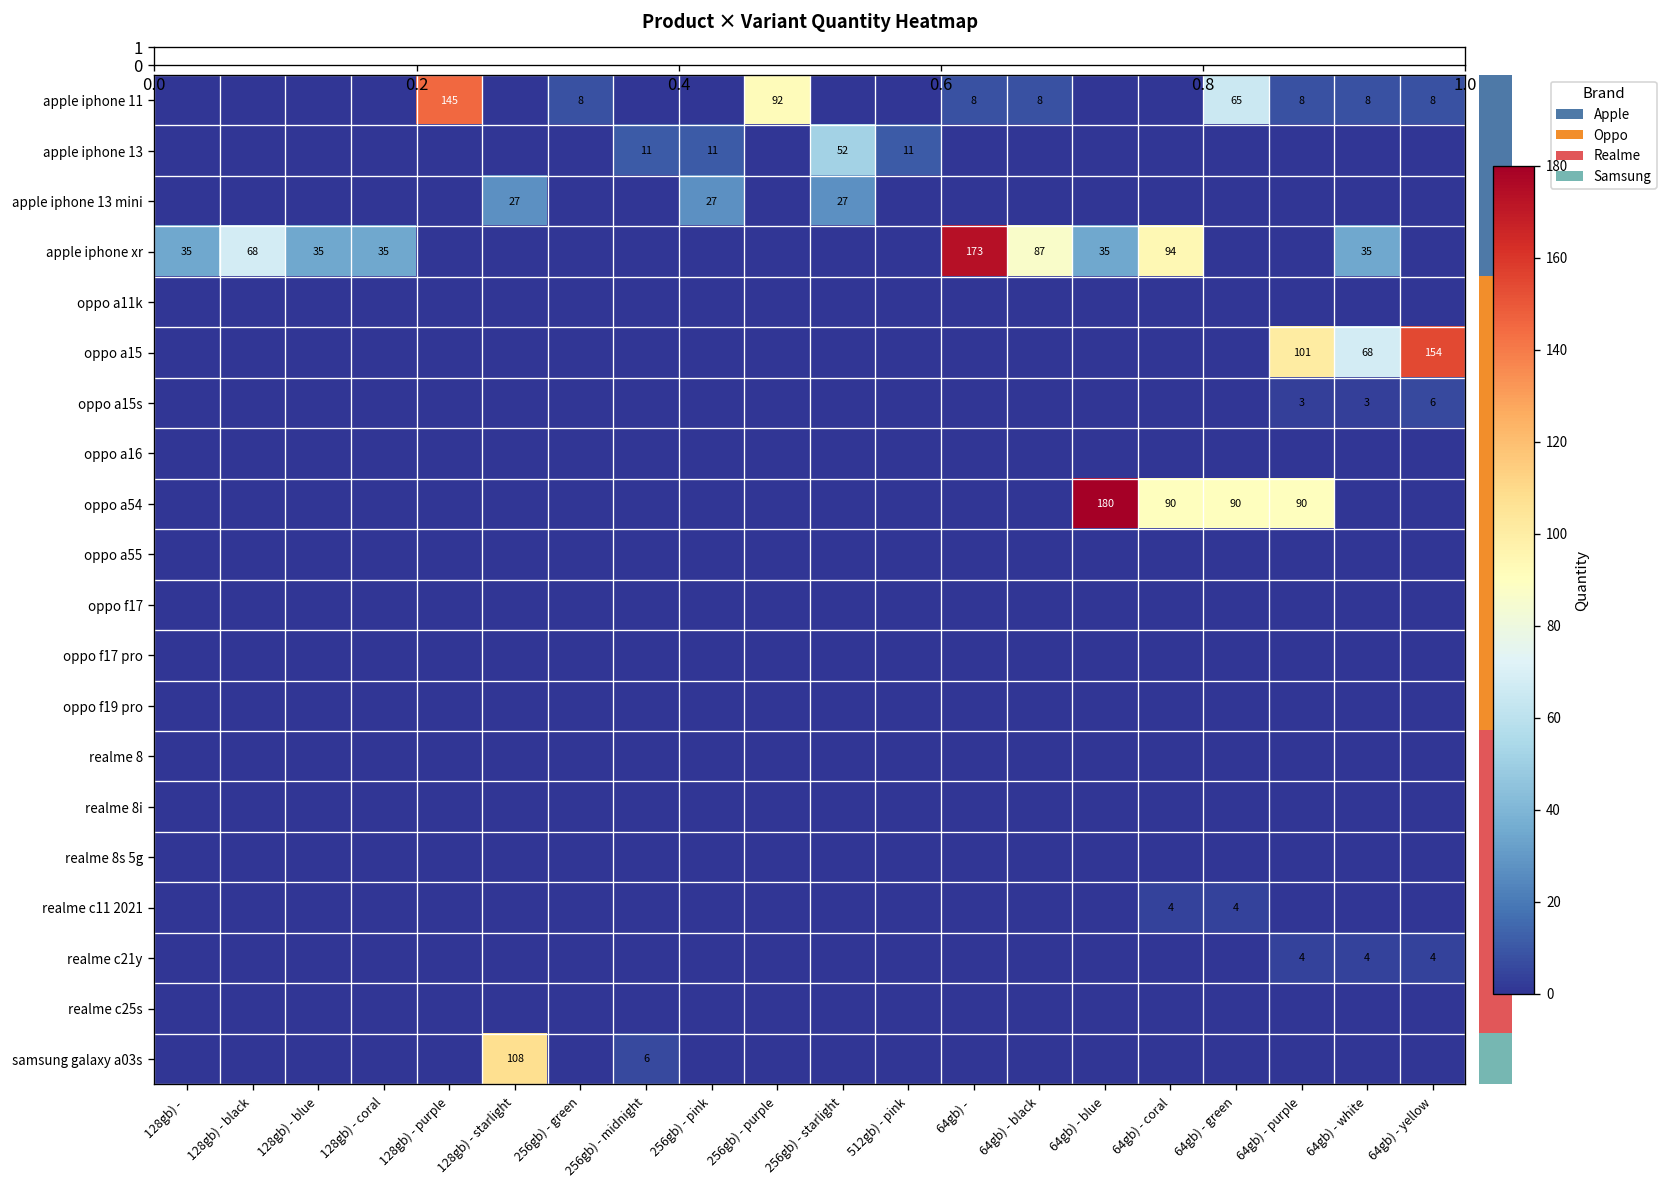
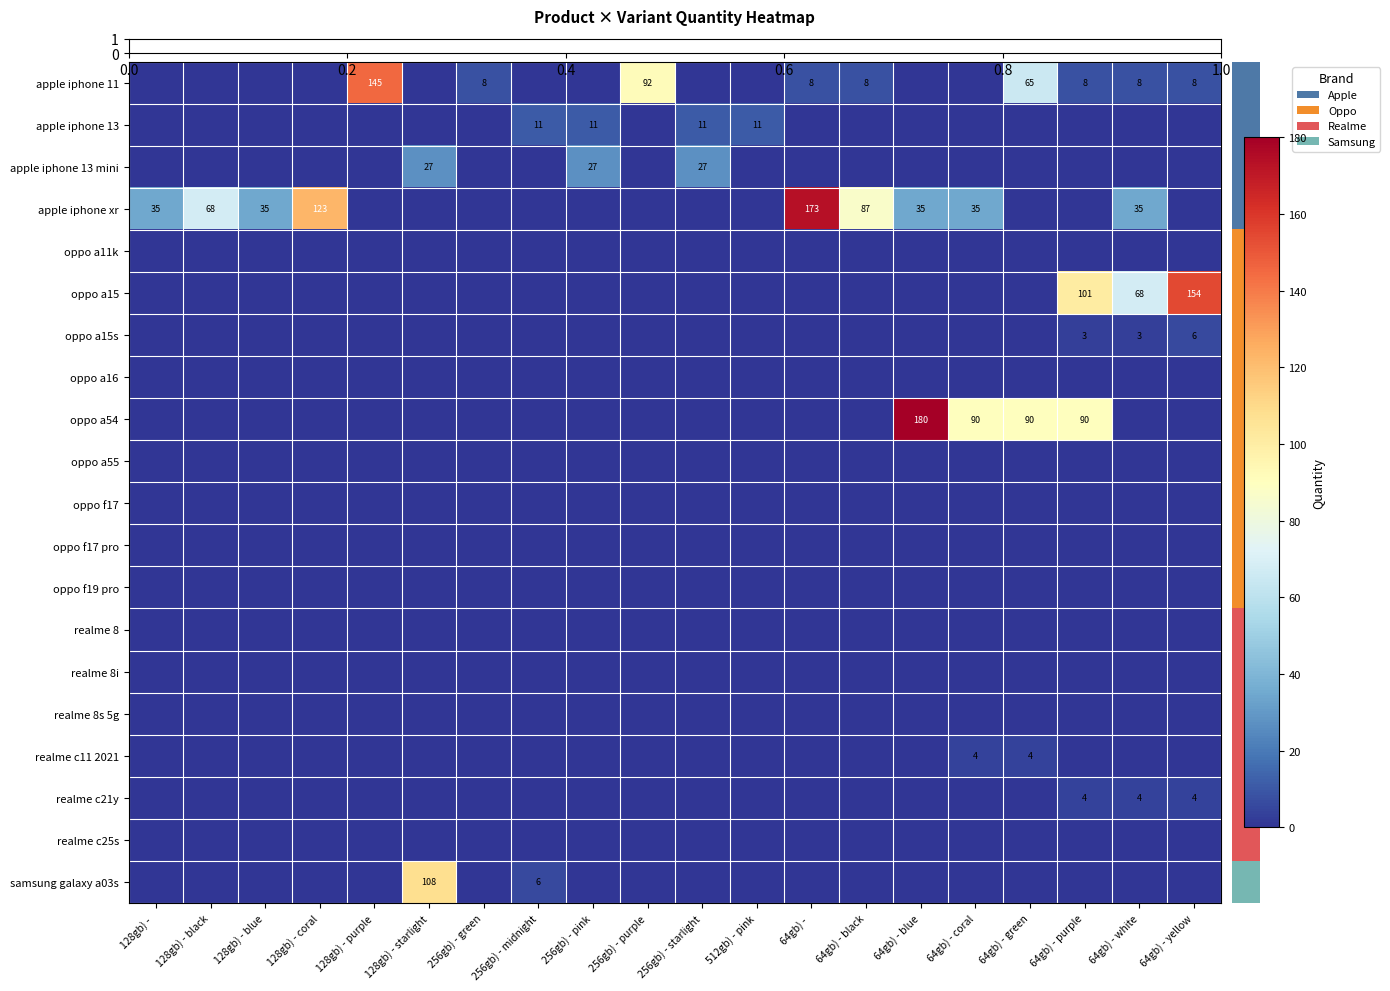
apple iphone 13, 256gb) - starlight: 52 -> 11
apple iphone xr, 128gb) - coral: 35 -> 123
apple iphone xr, 64gb) - coral: 94 -> 35
